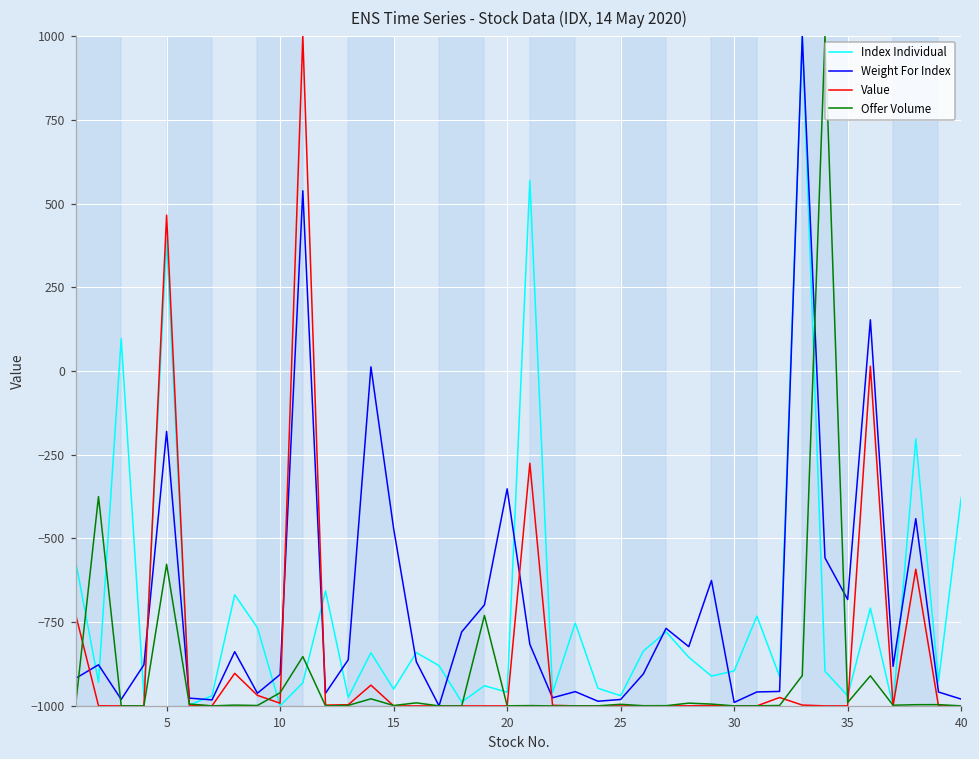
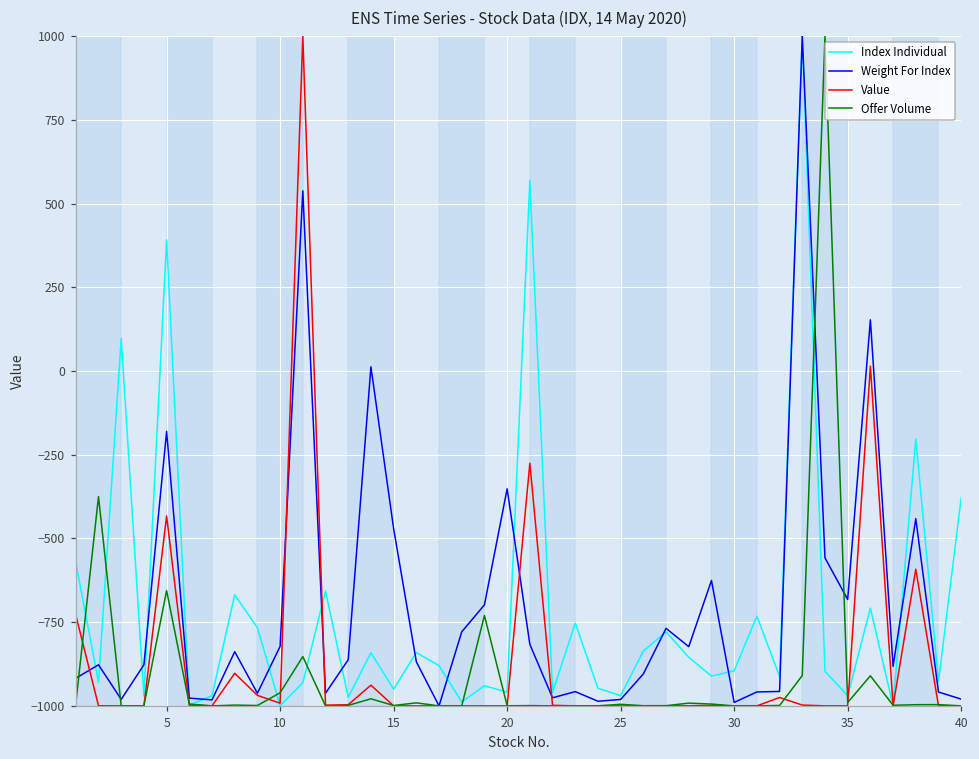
Value, 5: 470 -> -430
Offer Volume, 5: -580 -> -660
Weight For Index, 10: -910 -> -820
